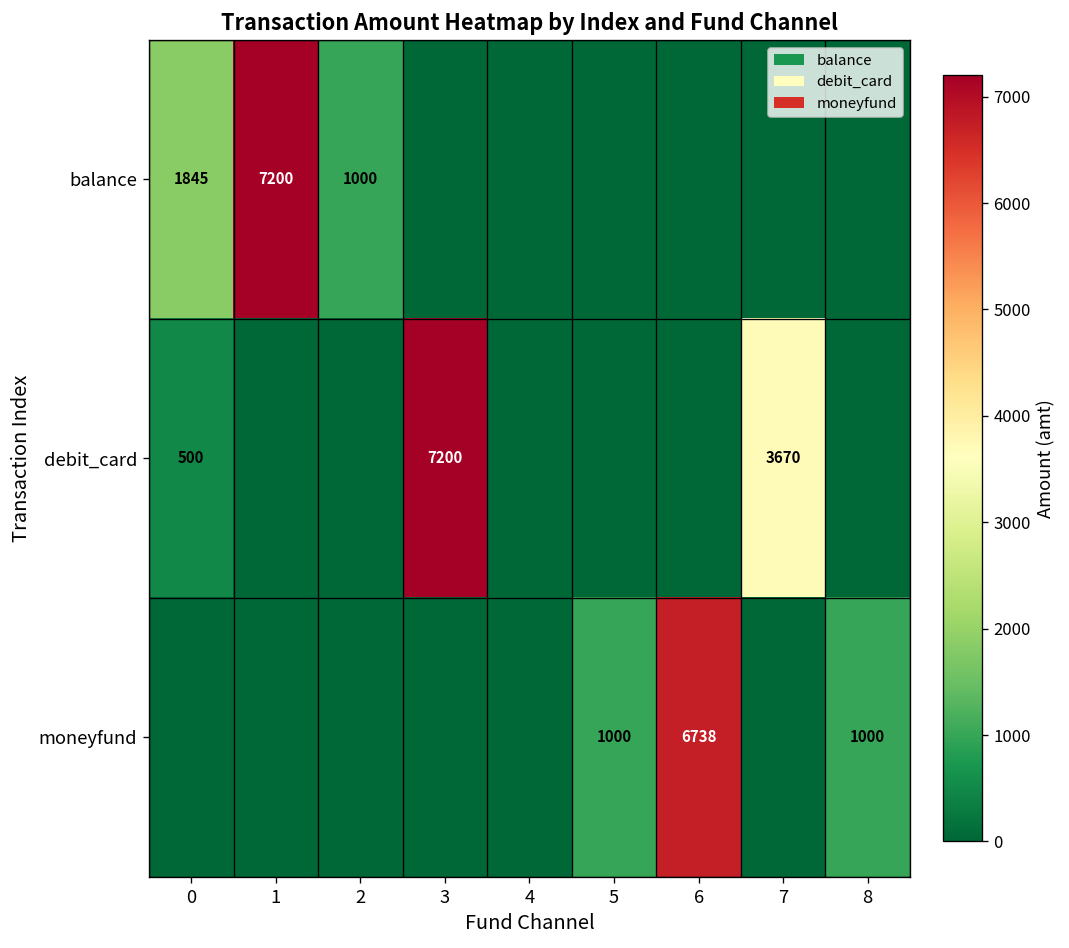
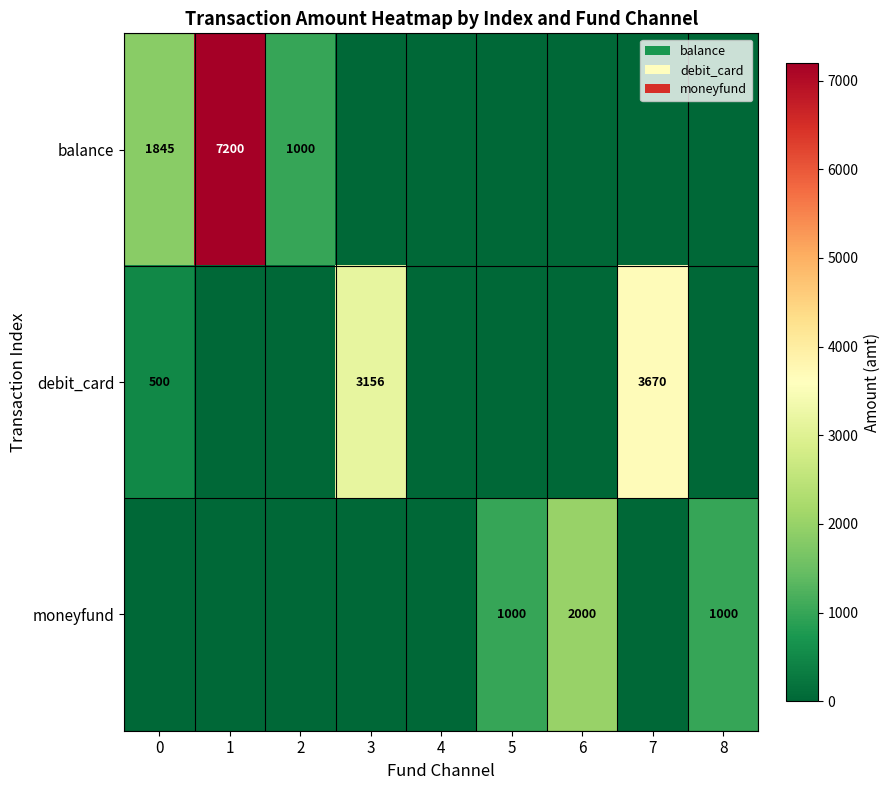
debit_card, 3: 7200 -> 3156
moneyfund, 6: 6738 -> 2000
